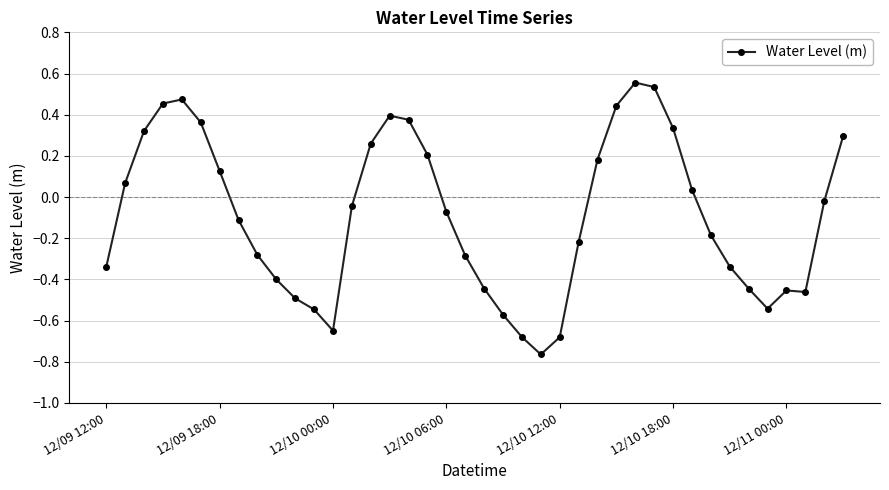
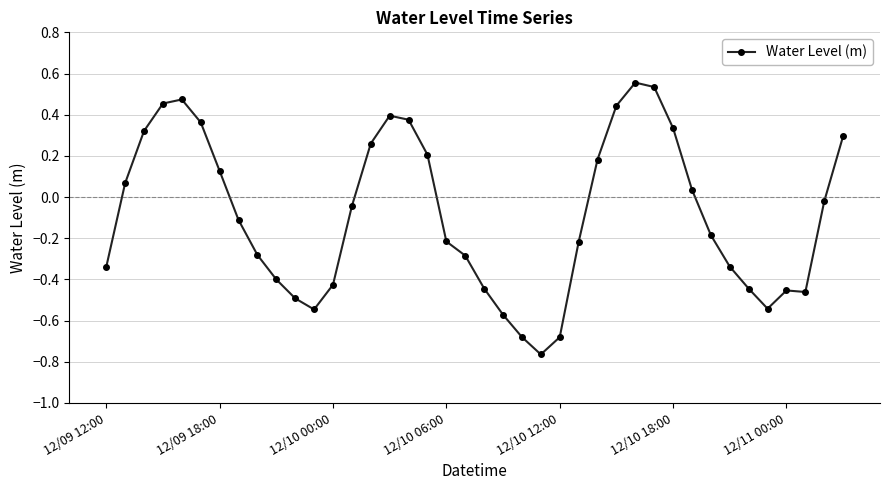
12/10 00:00: -0.65 -> -0.43
12/10 06:00: -0.07 -> -0.22
